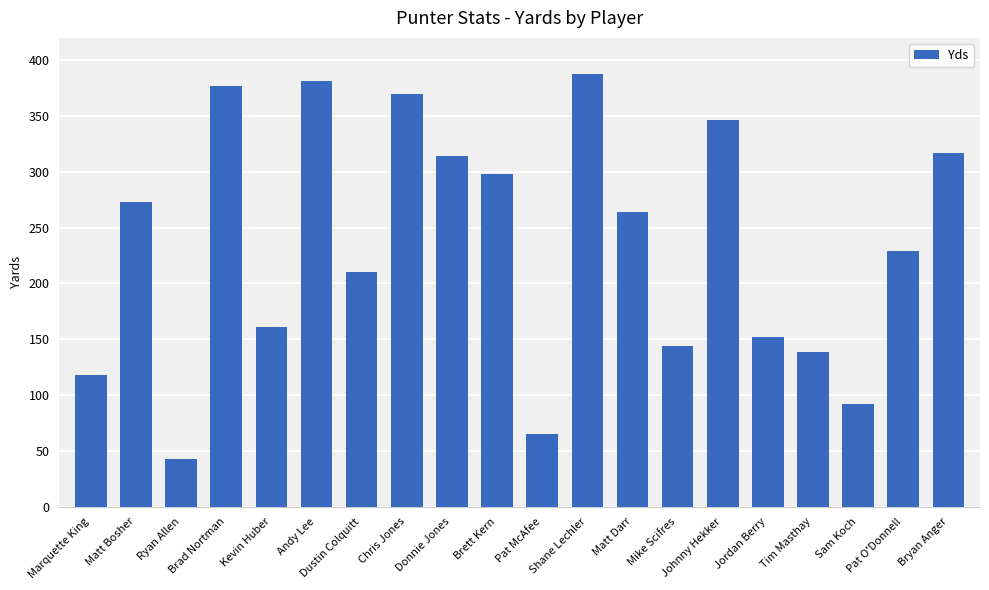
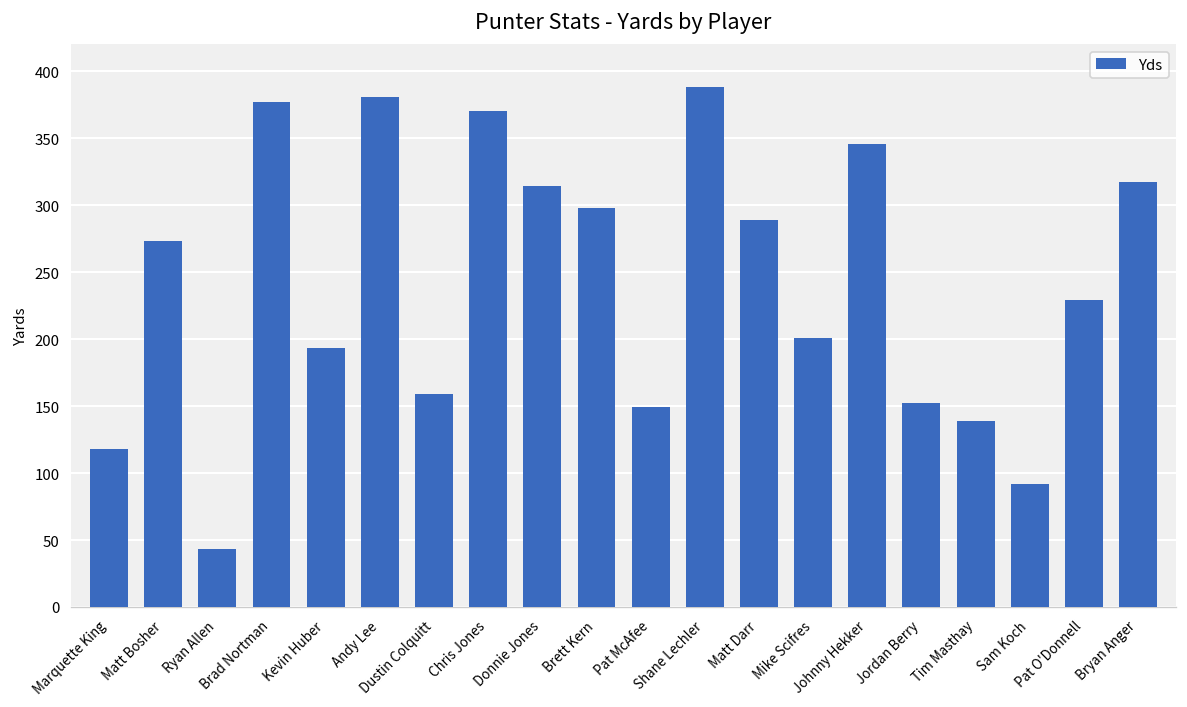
Kevin Huber: 161 -> 193
Dustin Colquitt: 210 -> 159
Pat McAfee: 65 -> 149
Matt Darr: 264 -> 289
Mike Scifres: 144 -> 201
